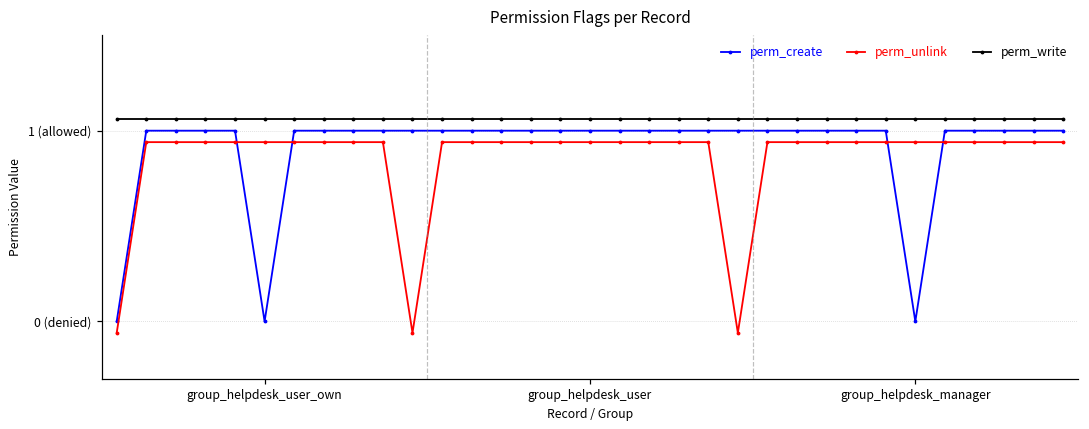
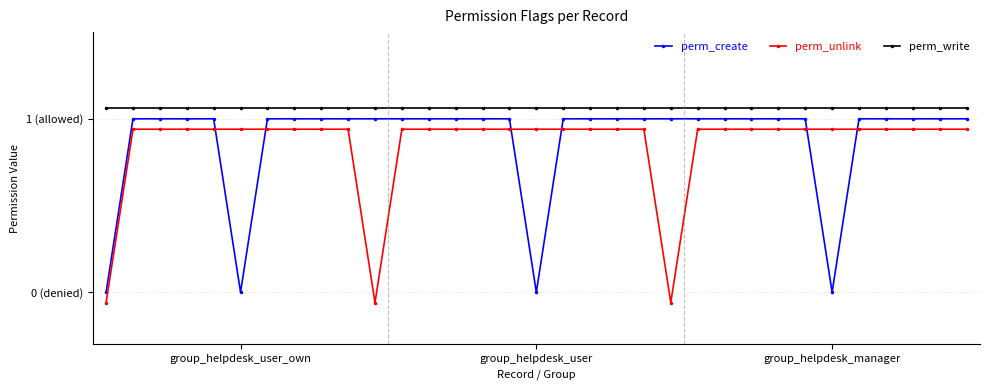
perm_create, group_helpdesk_user: 1 (allowed) -> 0 (allowed)
